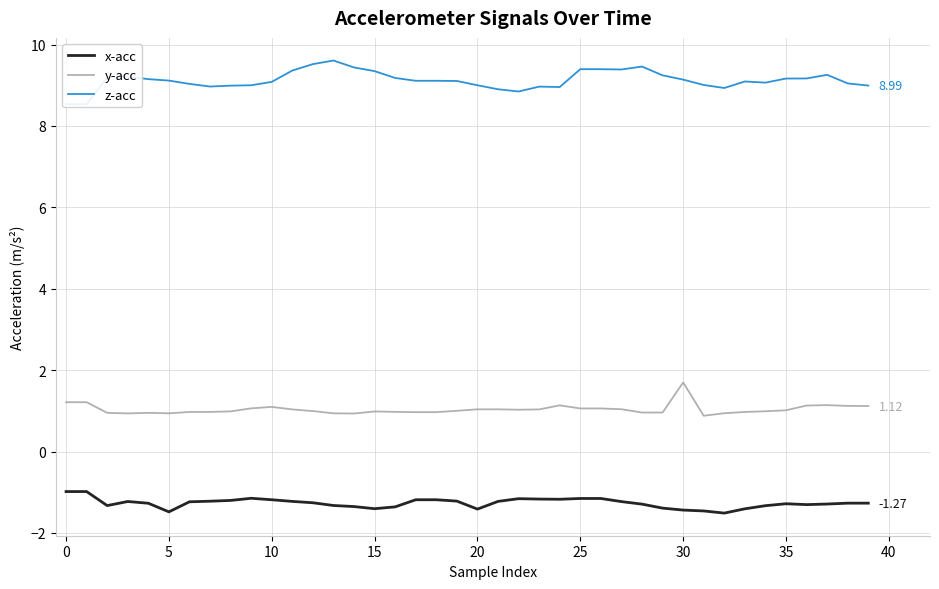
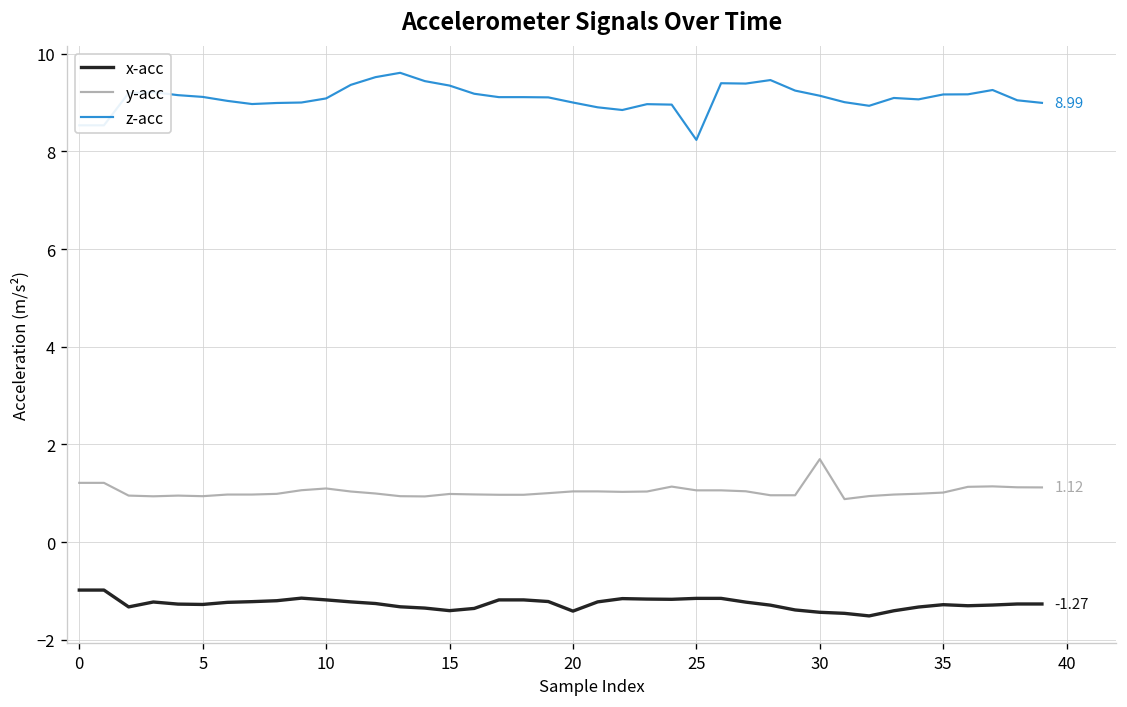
x-acc, 5: -1.5 -> -1.3
z-acc, 25: 9.4 -> 8.2
